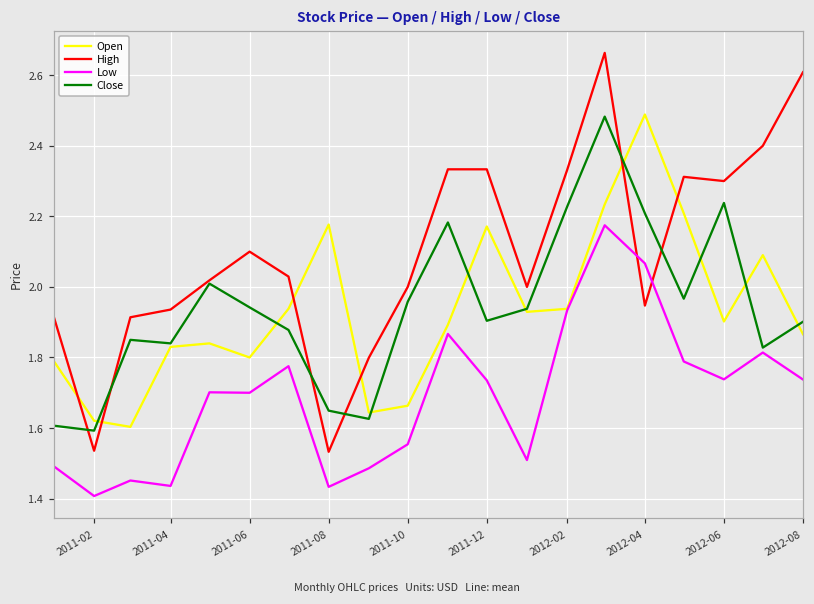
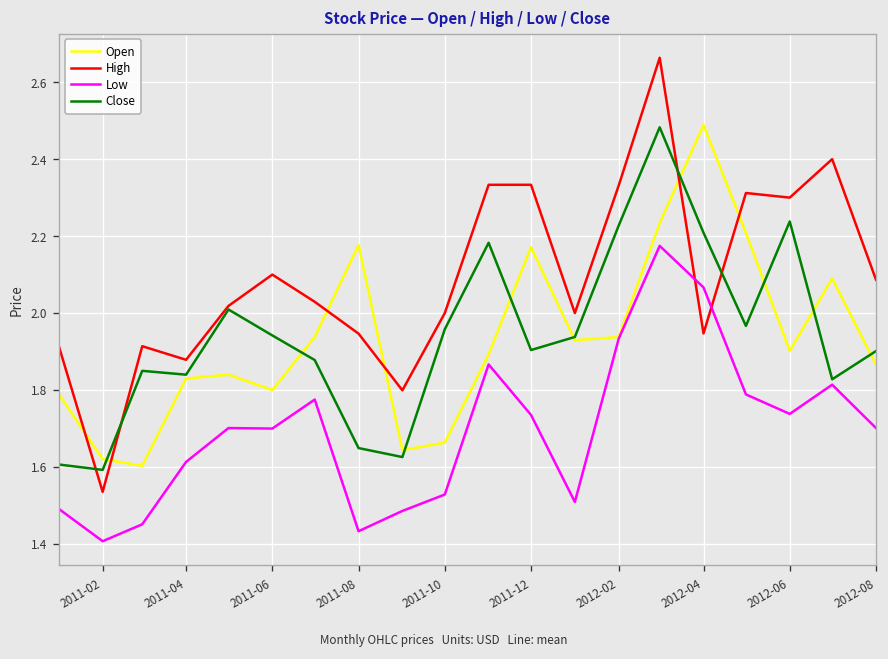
High, 2011-04: 1.94 -> 1.88
Low, 2011-04: 1.44 -> 1.61
High, 2011-08: 1.53 -> 1.95
Low, 2011-10: 1.55 -> 1.53
High, 2012-08: 2.61 -> 2.09
Low, 2012-08: 1.74 -> 1.70
